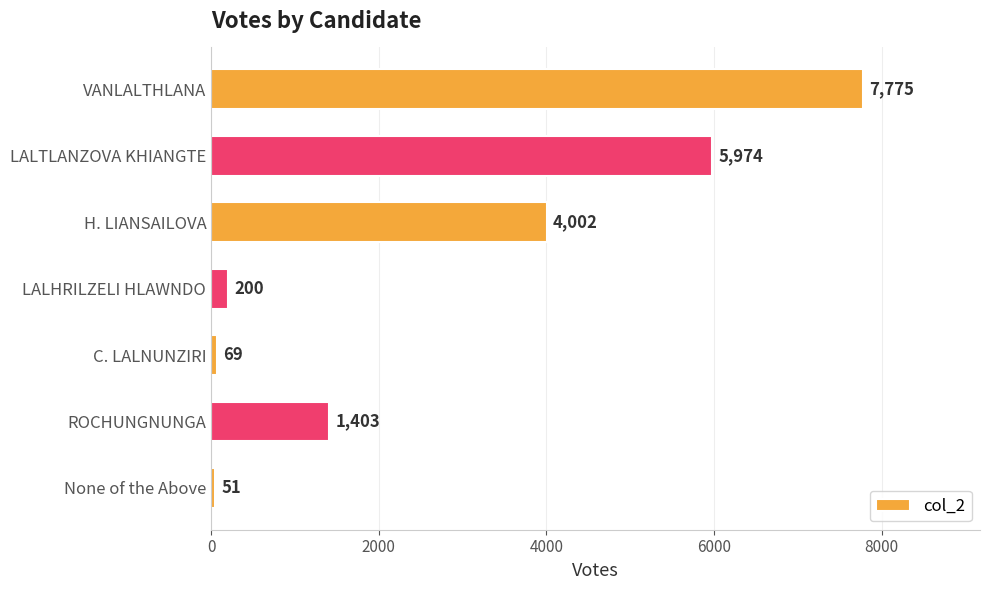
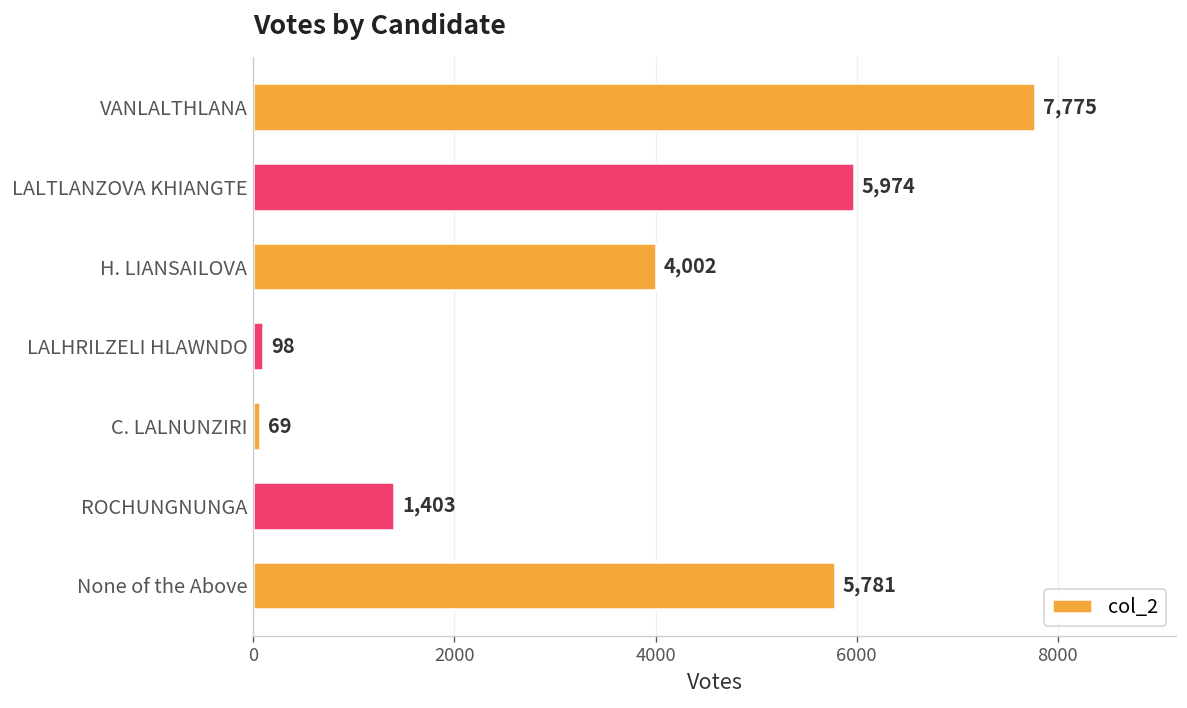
LALHRILZELI HLAWNDO: 200 -> 98
None of the Above: 51 -> 5,781
